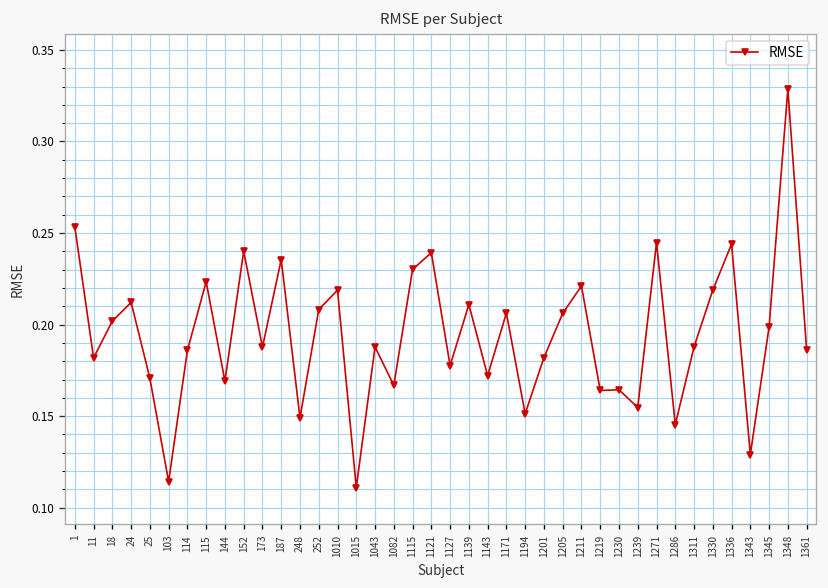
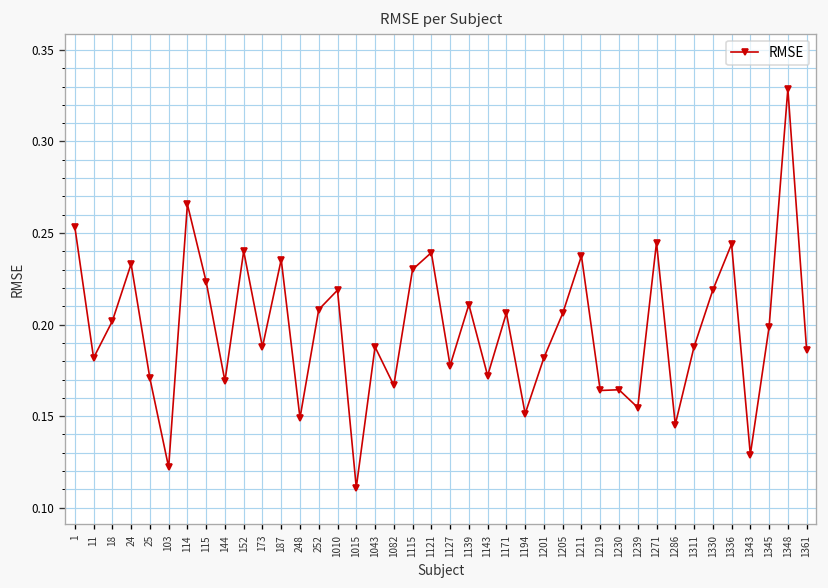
24: 0.212 -> 0.233
103: 0.114 -> 0.122
114: 0.186 -> 0.266
1211: 0.221 -> 0.238
